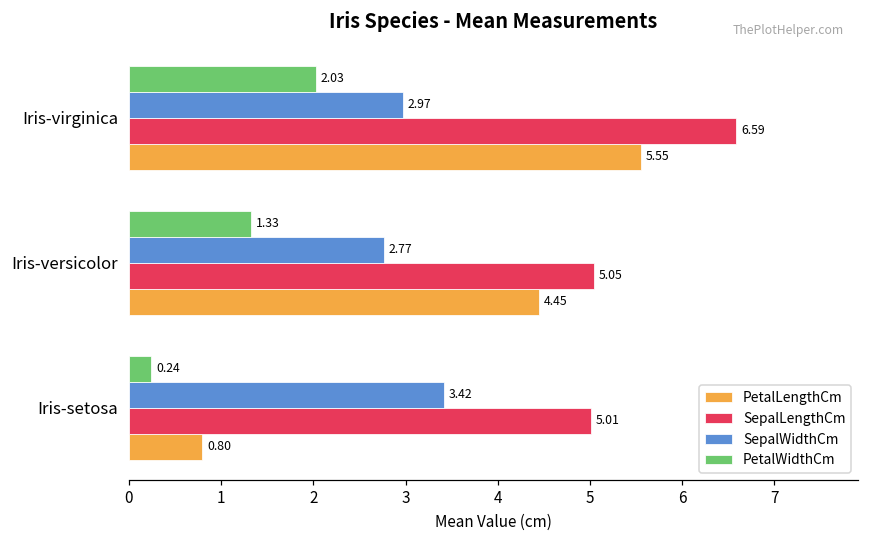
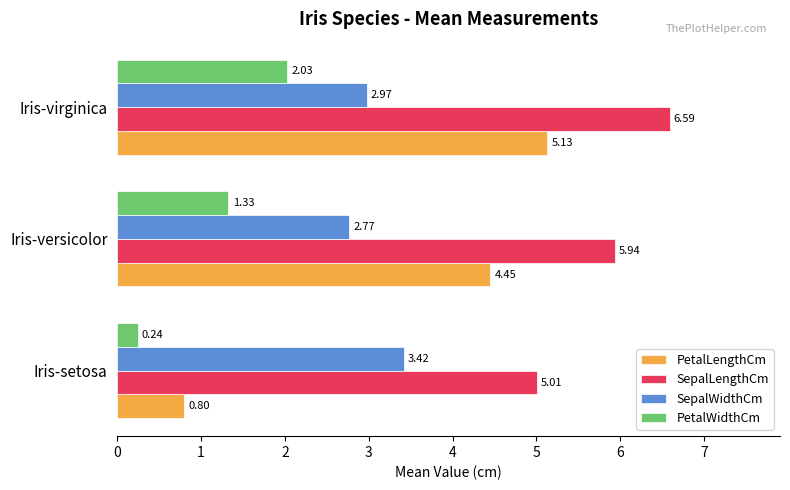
PetalLengthCm, Iris-virginica: 5.55 -> 5.13
SepalLengthCm, Iris-versicolor: 5.05 -> 5.94
